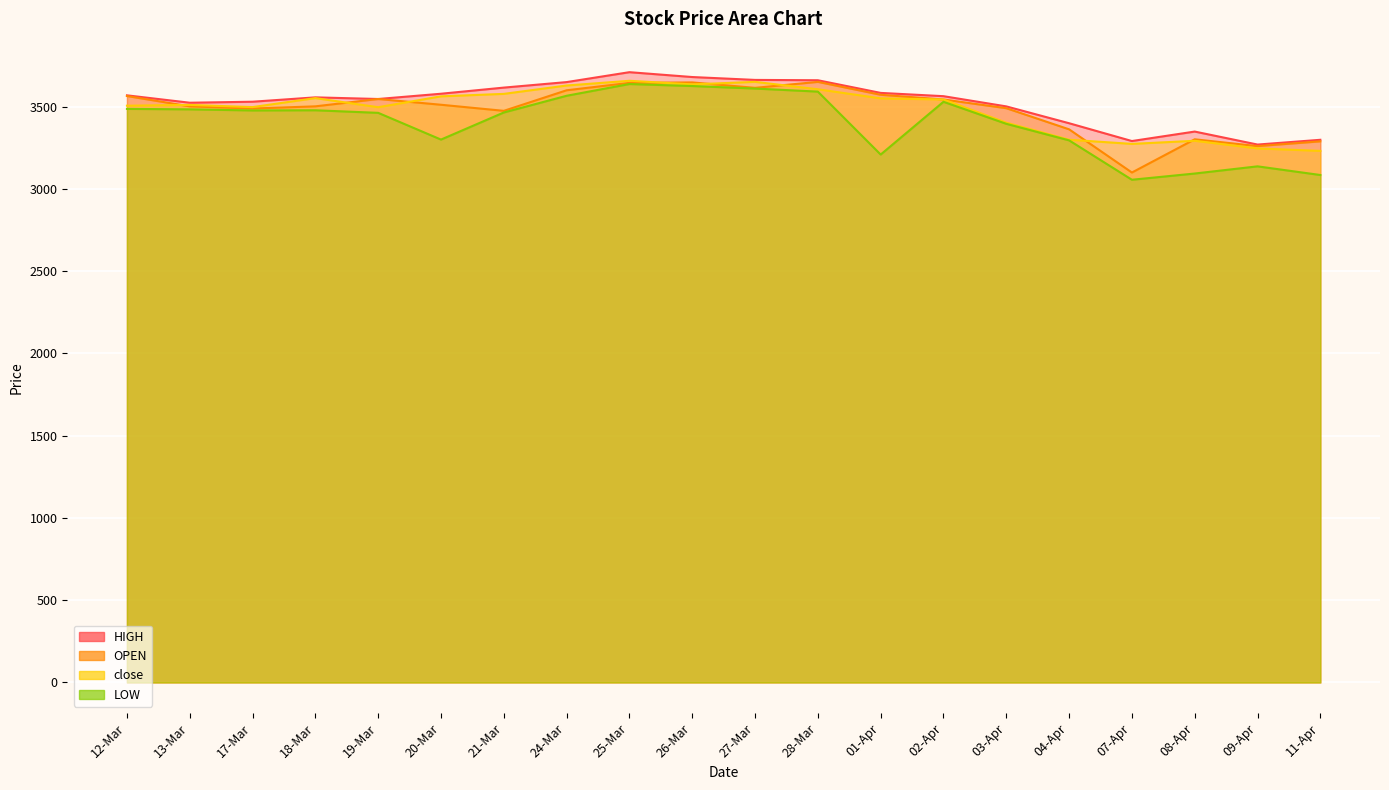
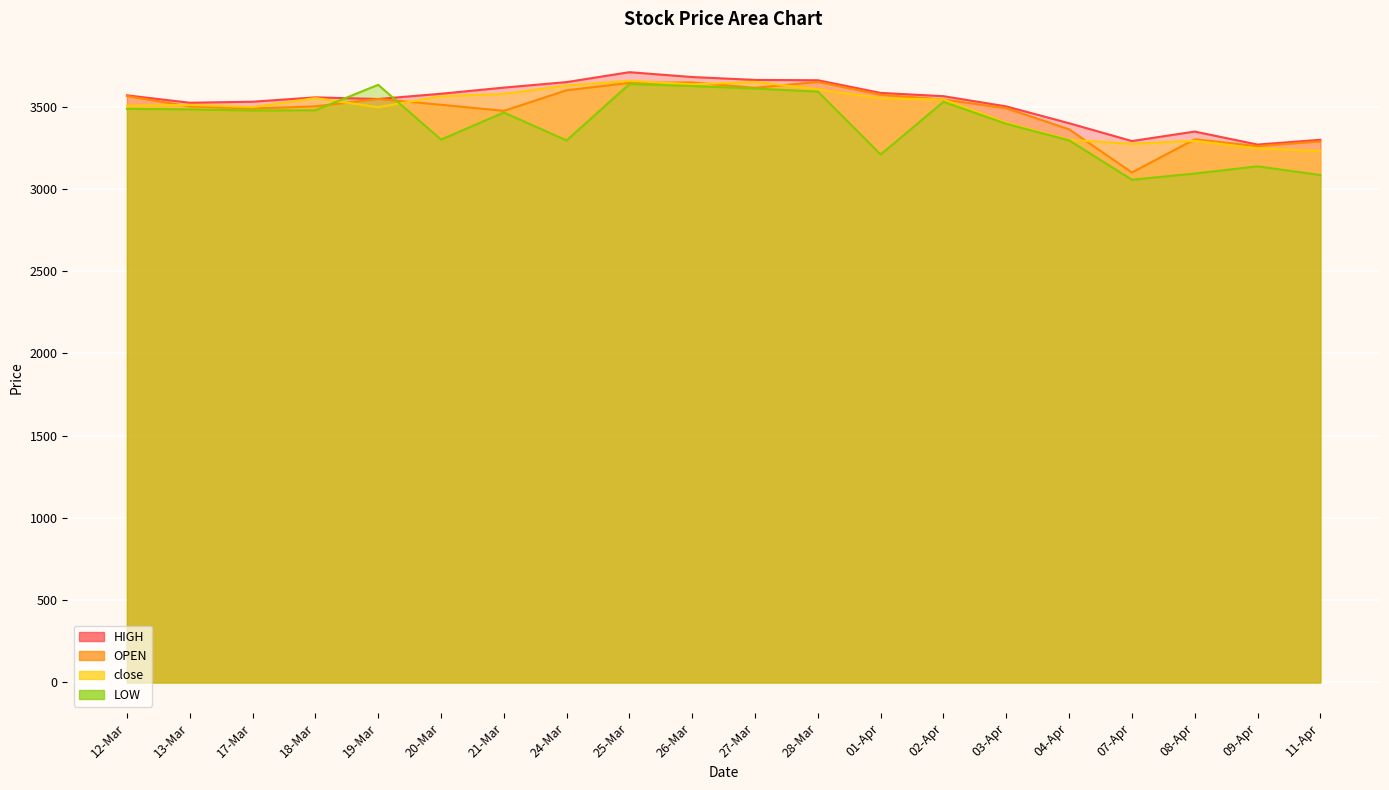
LOW, 19-Mar: 3460 -> 3630
LOW, 24-Mar: 3570 -> 3300
